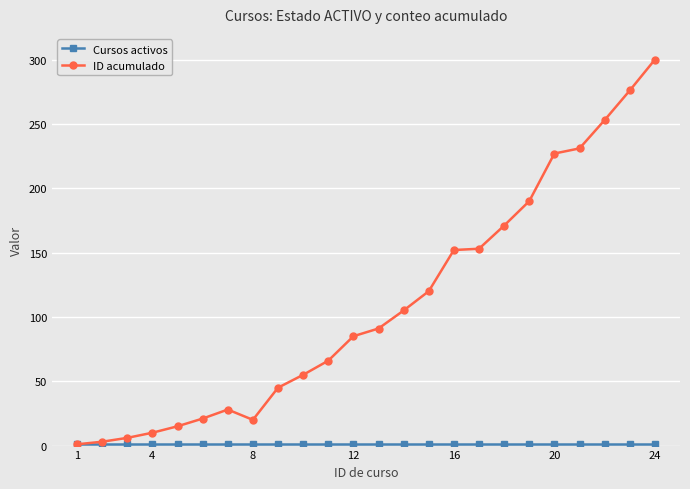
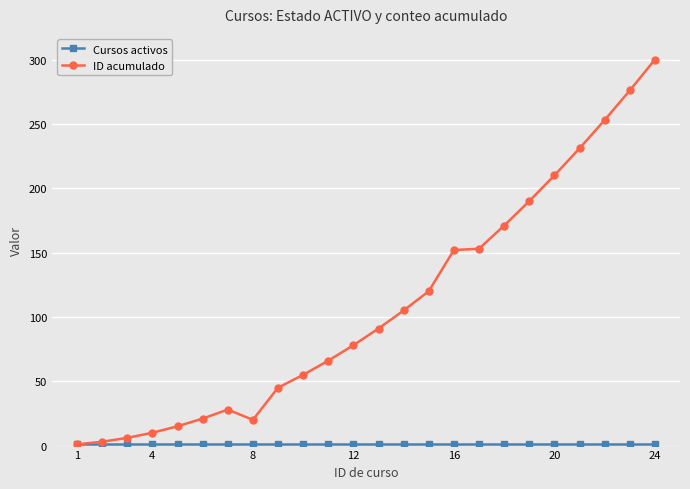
ID acumulado, 12: 85 -> 78
ID acumulado, 20: 227 -> 210
